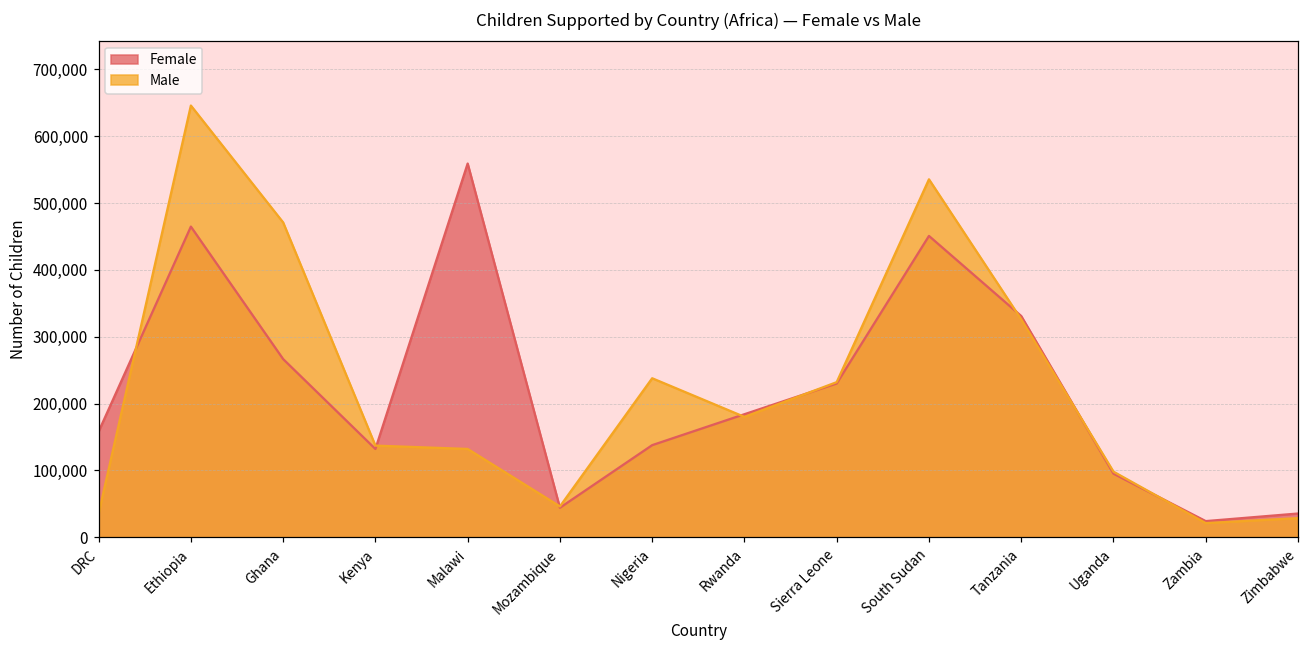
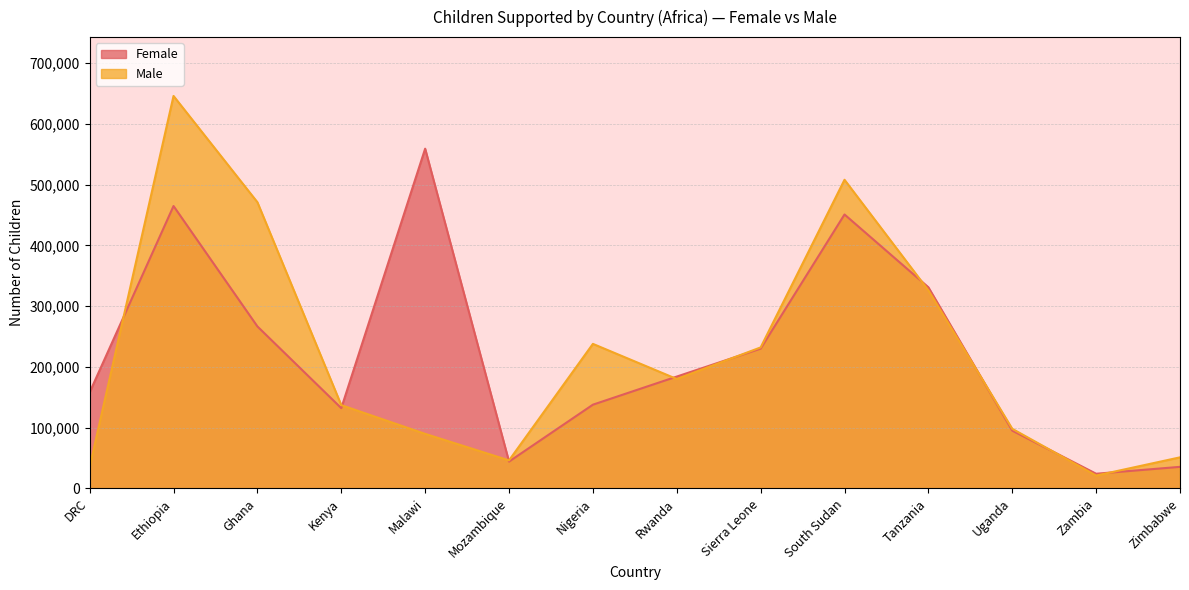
Male, Malawi: 130,000 -> 90,000
Male, South Sudan: 540,000 -> 510,000
Male, Zimbabwe: 30,000 -> 50,000
